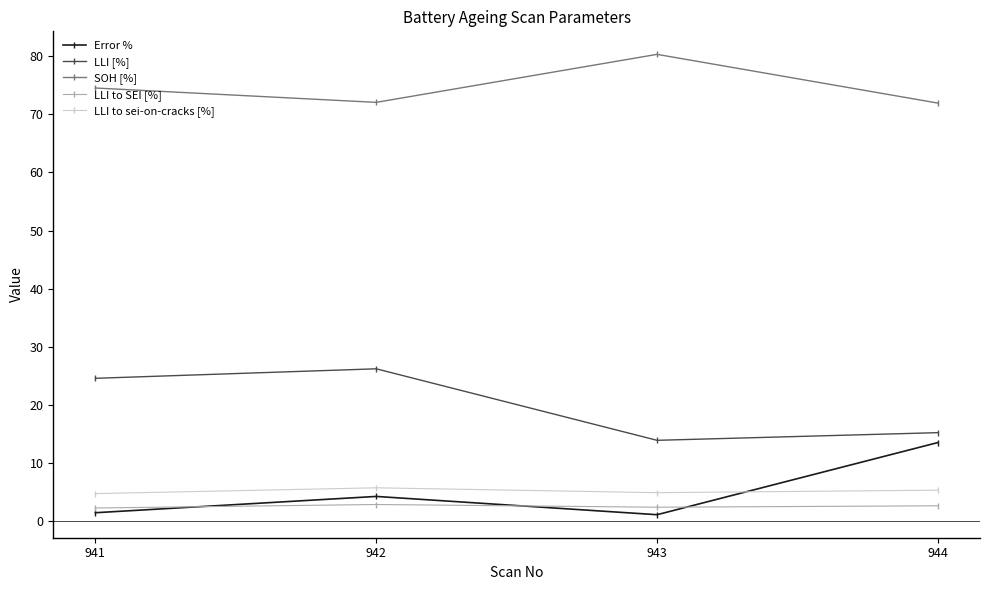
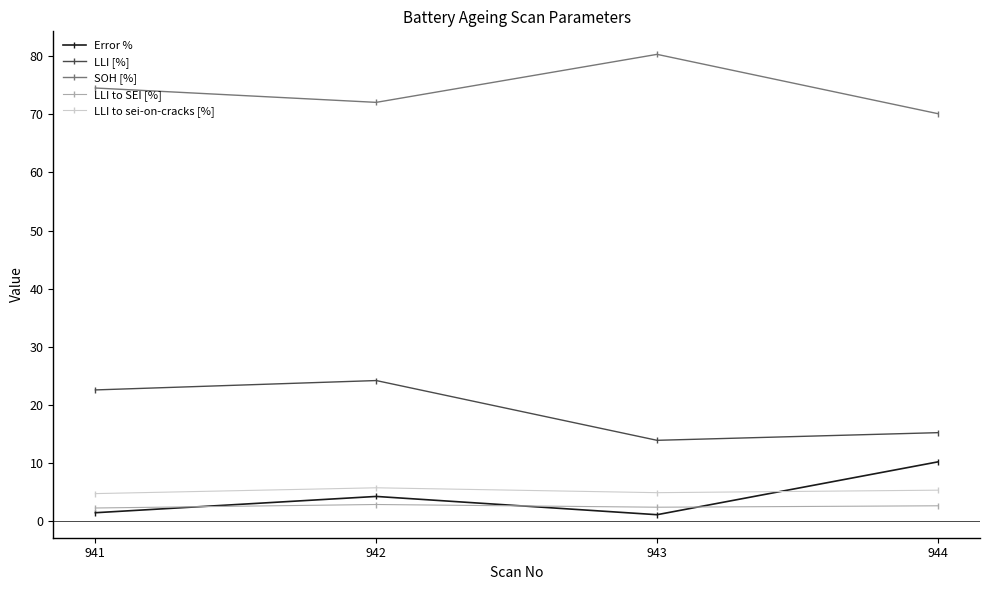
LLI [%], 941: 25 -> 23
LLI [%], 942: 26 -> 24
Error %, 944: 14 -> 10
SOH [%], 944: 72 -> 70
